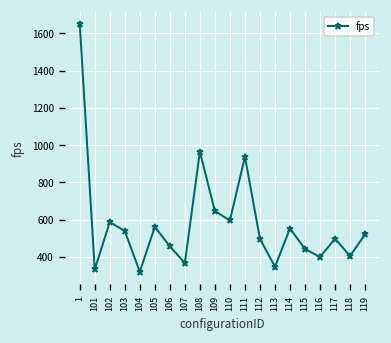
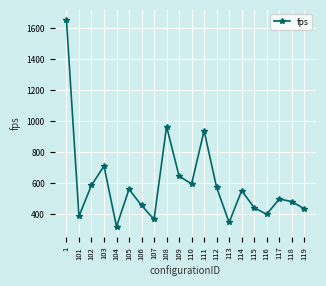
101: 330 -> 390
103: 540 -> 710
112: 500 -> 570
118: 410 -> 480
119: 520 -> 440
